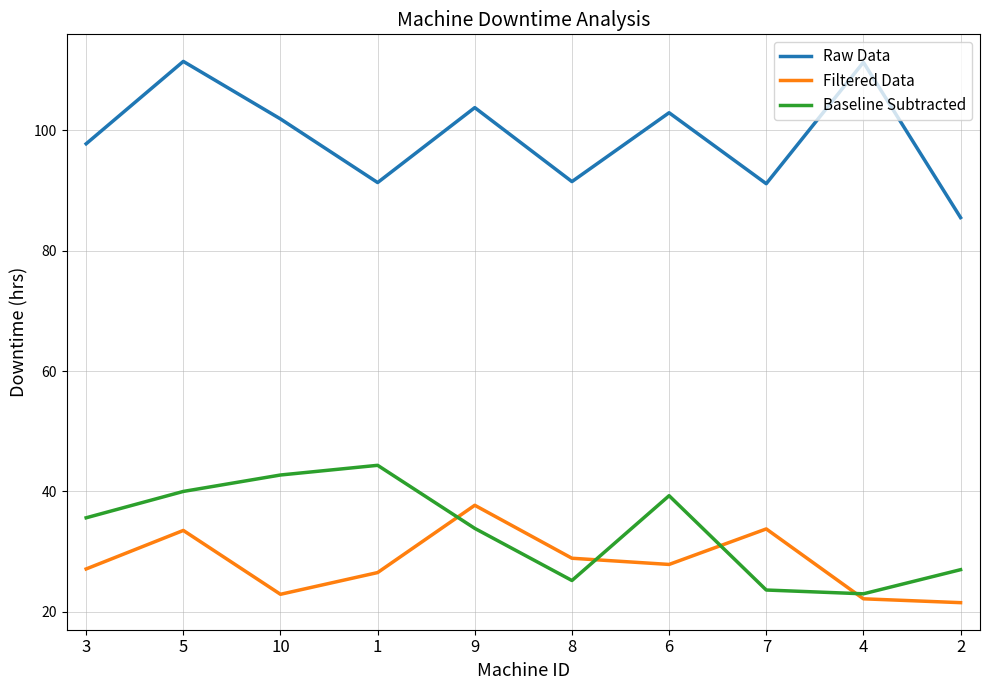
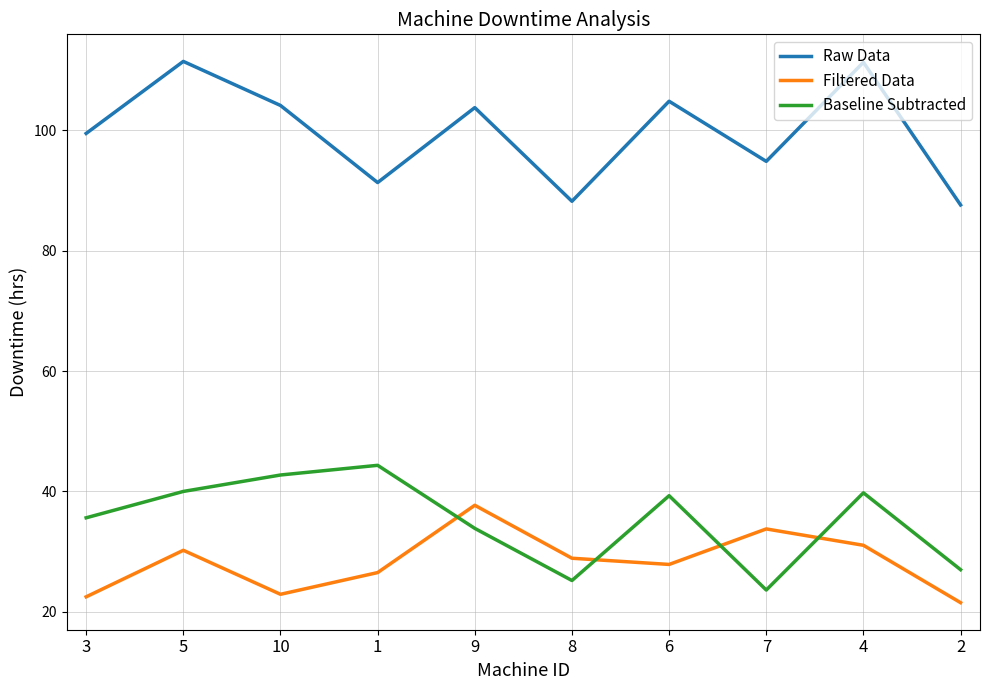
Raw Data, 3: 98 -> 99
Filtered Data, 3: 27 -> 22
Filtered Data, 5: 34 -> 30
Raw Data, 10: 102 -> 104
Raw Data, 8: 91 -> 88
Raw Data, 6: 103 -> 105
Raw Data, 7: 91 -> 95
Filtered Data, 4: 22 -> 31
Baseline Subtracted, 4: 23 -> 40
Raw Data, 2: 86 -> 88
